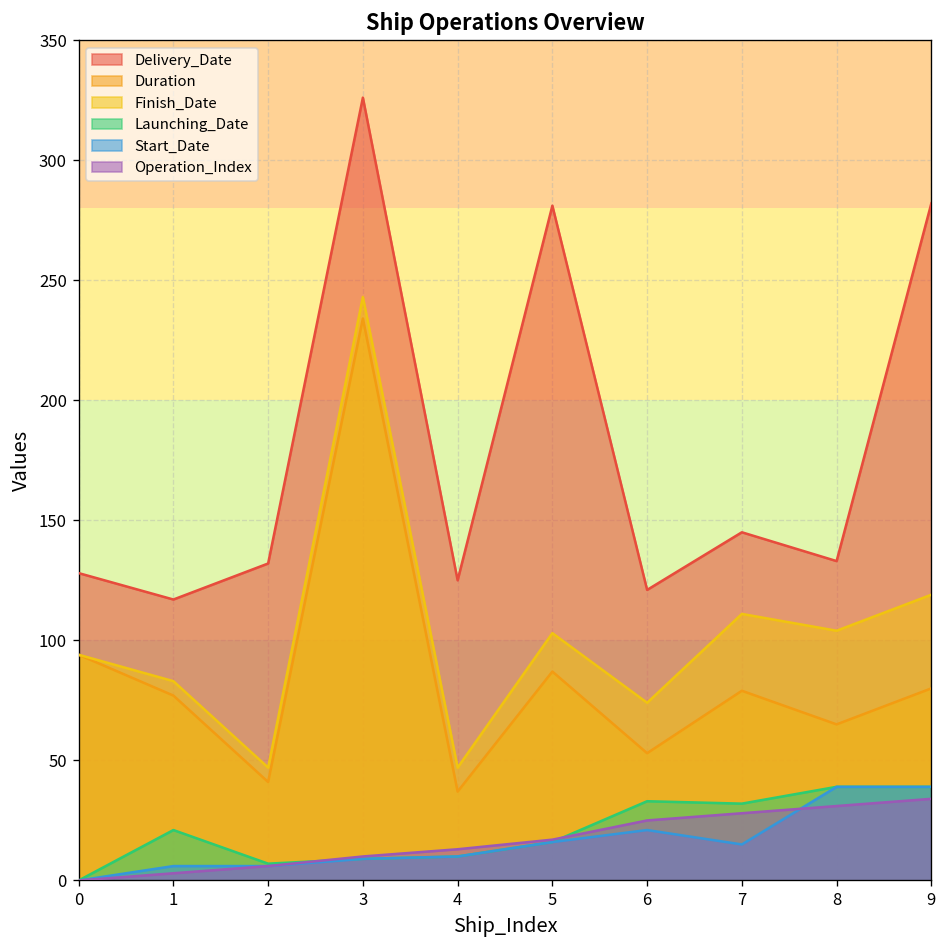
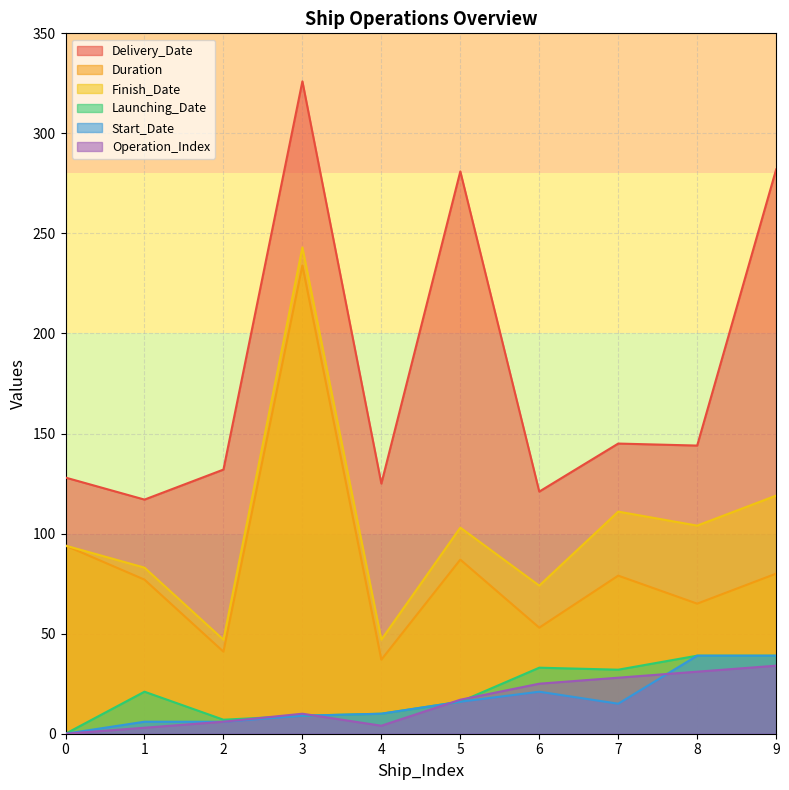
Operation_Index, 4: 13 -> 4
Delivery_Date, 8: 133 -> 144
